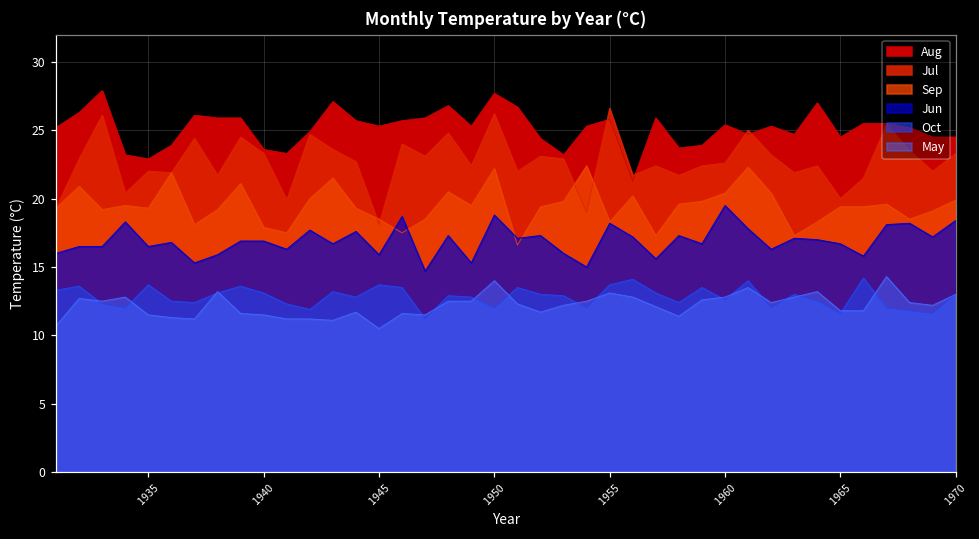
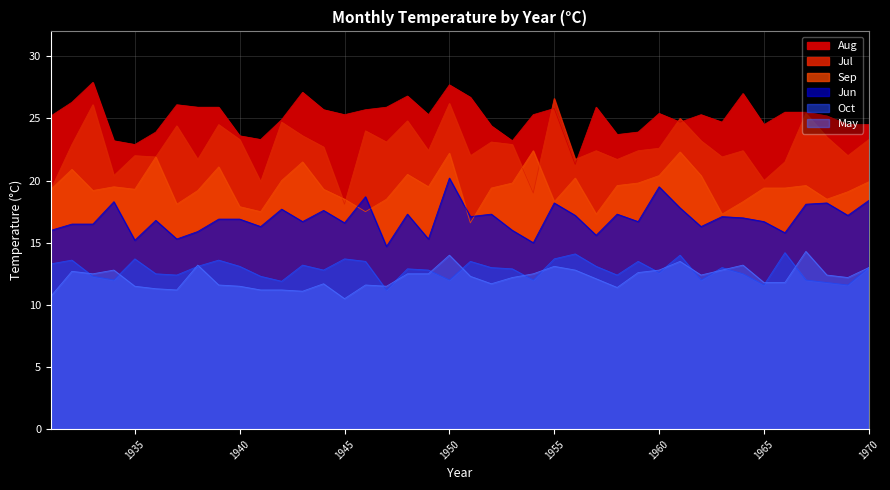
Jun, 1935: 16.5 -> 15.2
Jun, 1945: 15.9 -> 16.6
Jun, 1950: 18.8 -> 20.2
